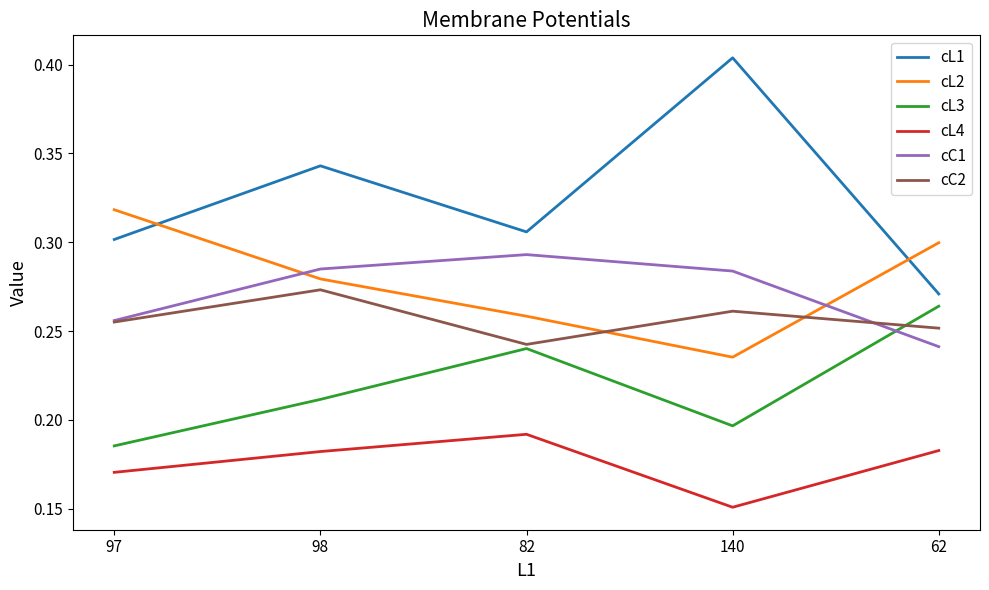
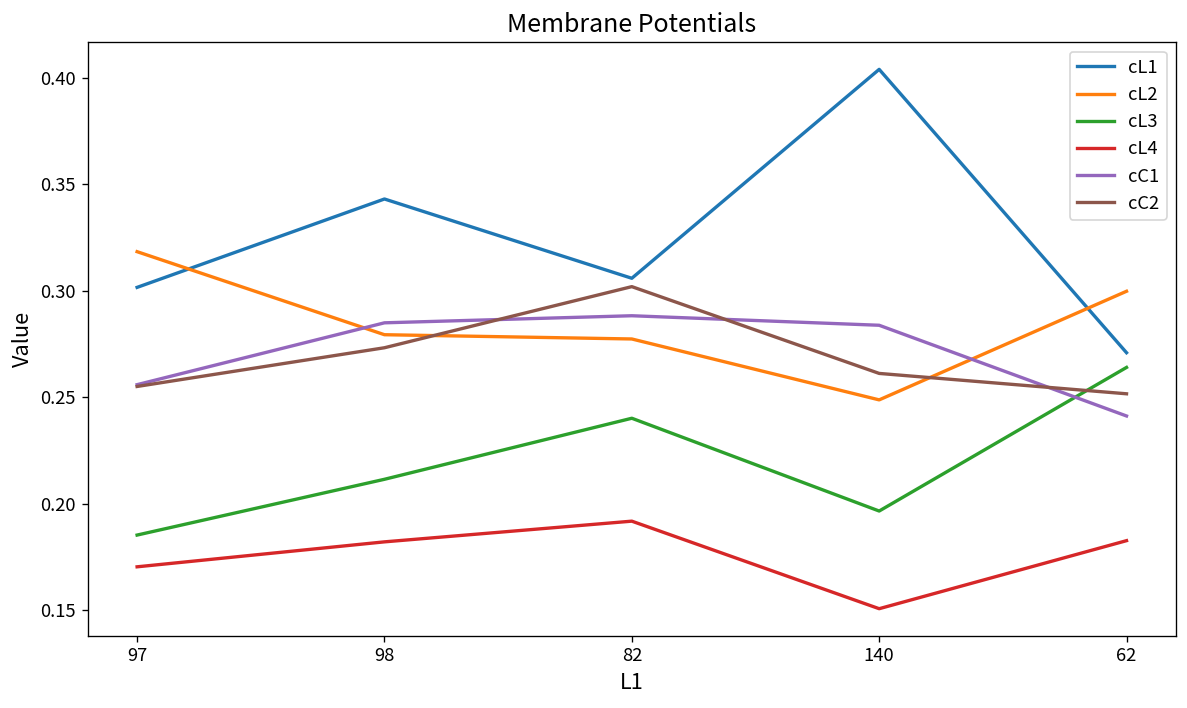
cL2, 82: 0.258 -> 0.277
cC1, 82: 0.293 -> 0.288
cC2, 82: 0.242 -> 0.302
cL2, 140: 0.235 -> 0.249
